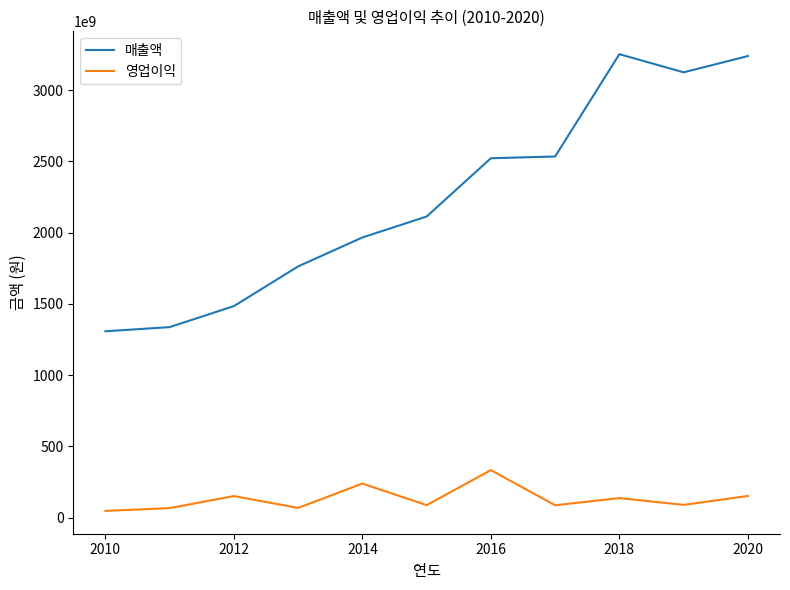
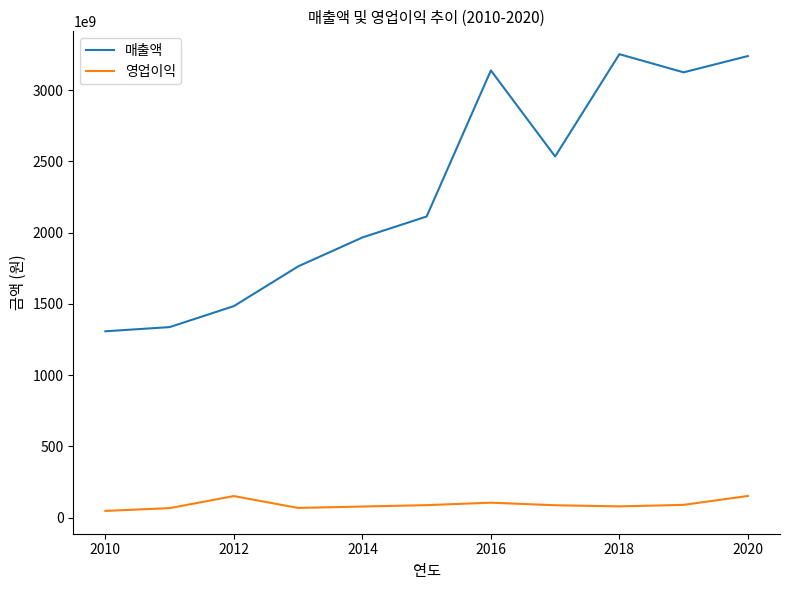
영업이익, 2014: 240000000000 -> 80000000000
매출액, 2016: 2520000000000 -> 3140000000000
영업이익, 2016: 330000000000 -> 110000000000
영업이익, 2018: 140000000000 -> 80000000000
